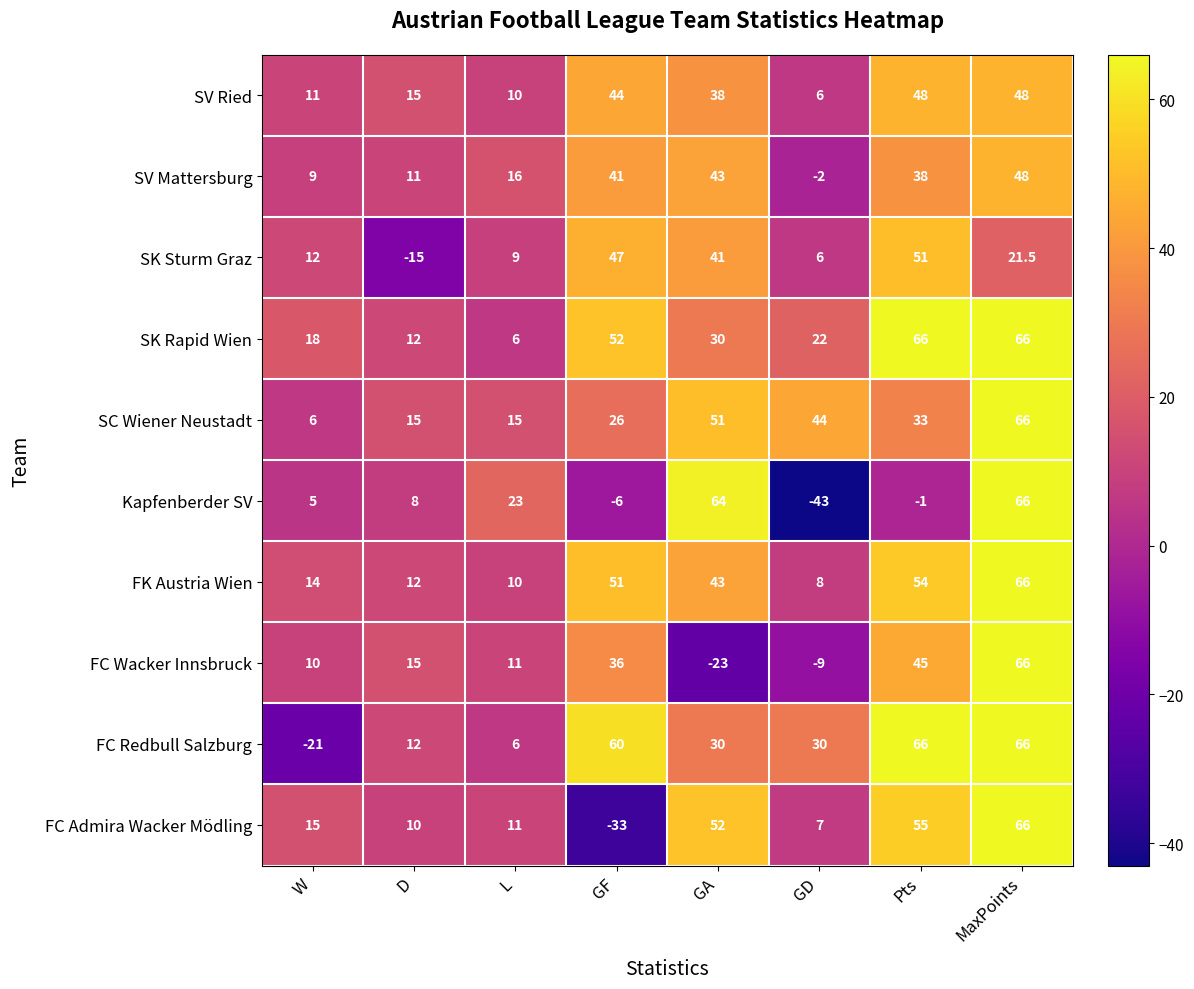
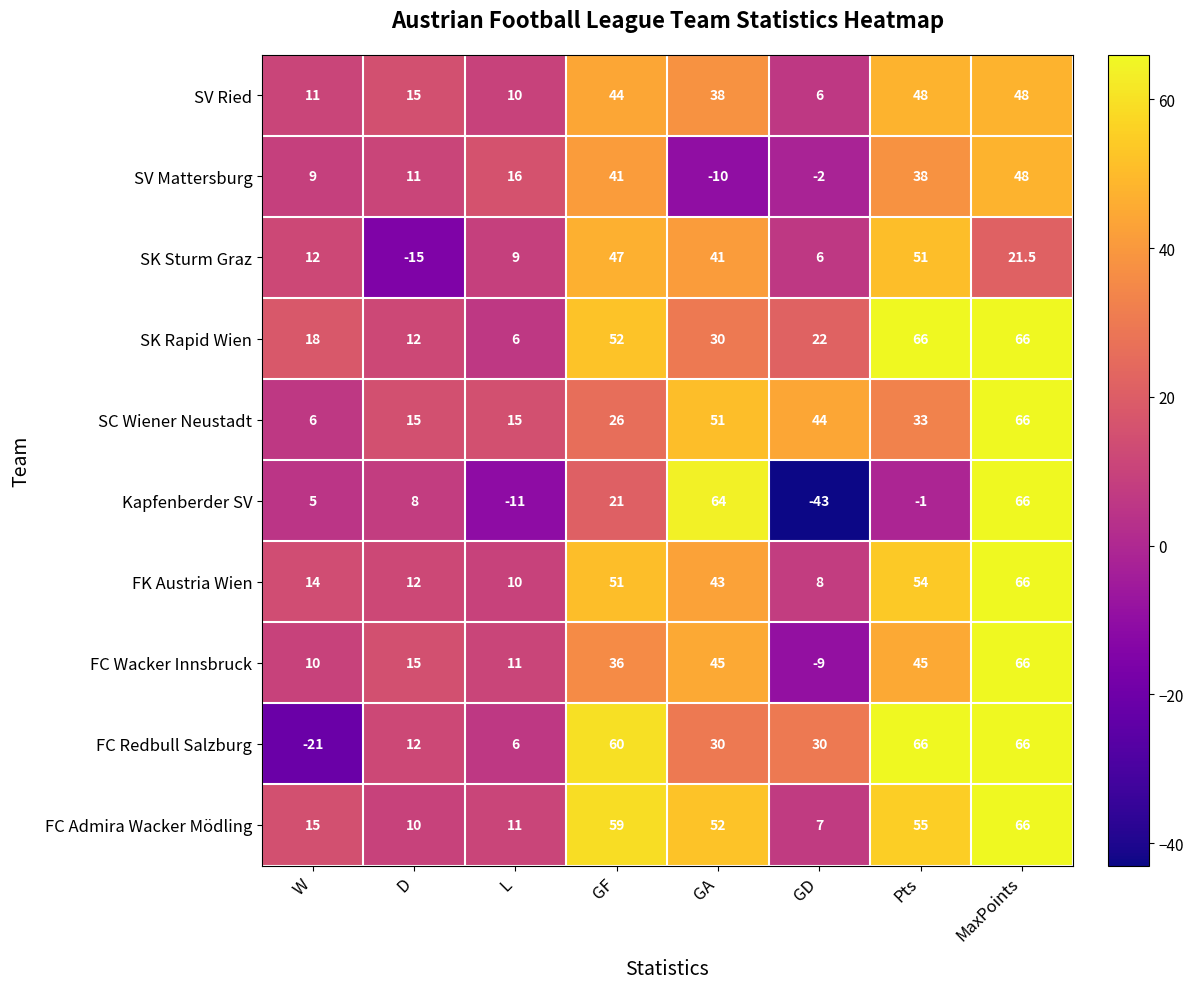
SV Mattersburg, GA: 43 -> -10
Kapfenberder SV, L: 23 -> -11
Kapfenberder SV, GF: -6 -> 21
FC Wacker Innsbruck, GA: -23 -> 45
FC Admira Wacker Mödling, GF: -33 -> 59
